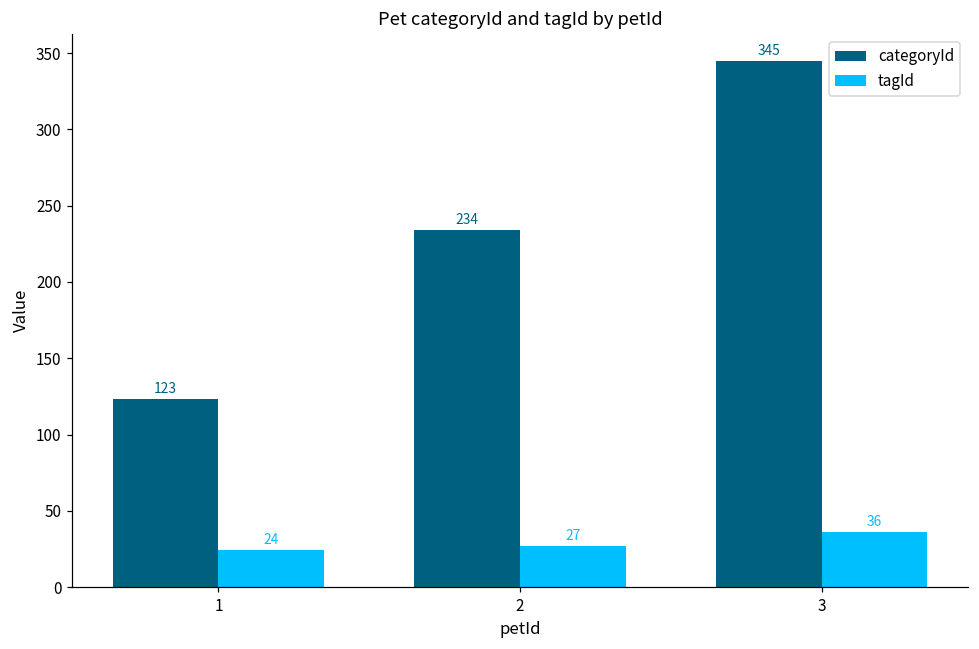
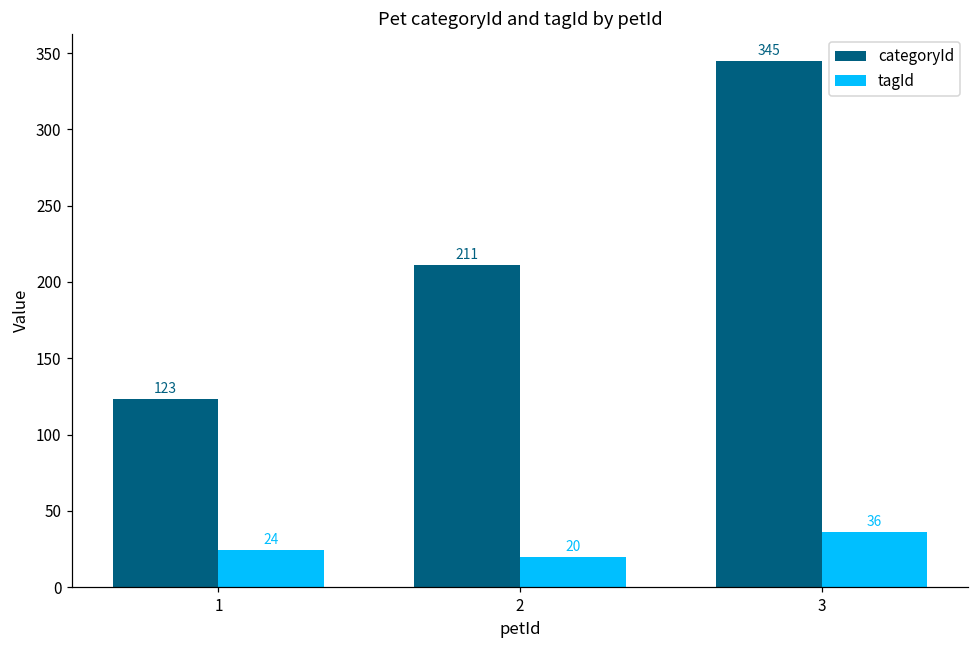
categoryId, 2: 234 -> 211
tagId, 2: 27 -> 20
